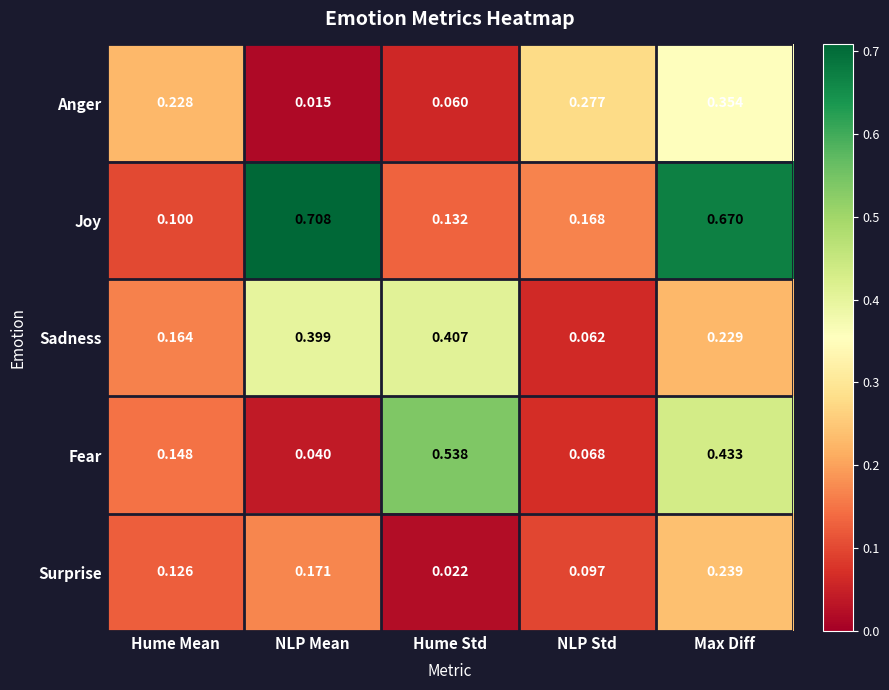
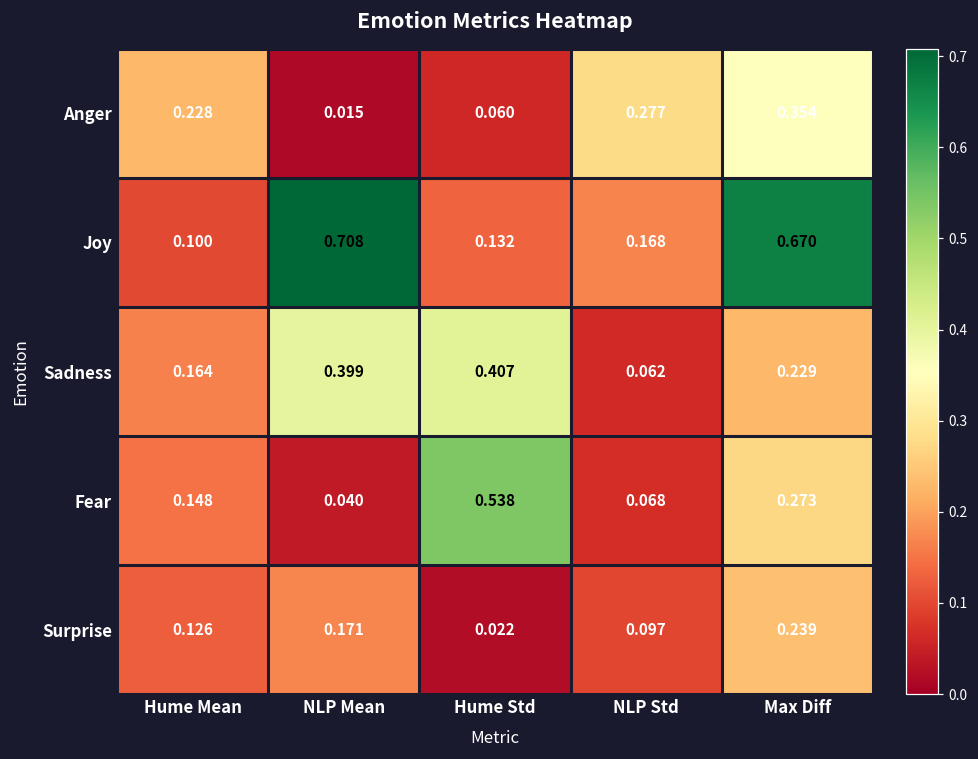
Fear, Max Diff: 0.433 -> 0.273
